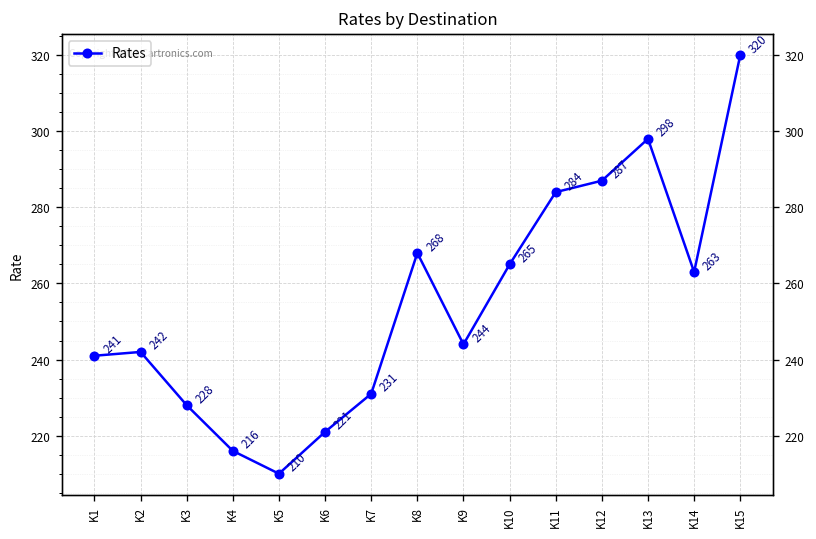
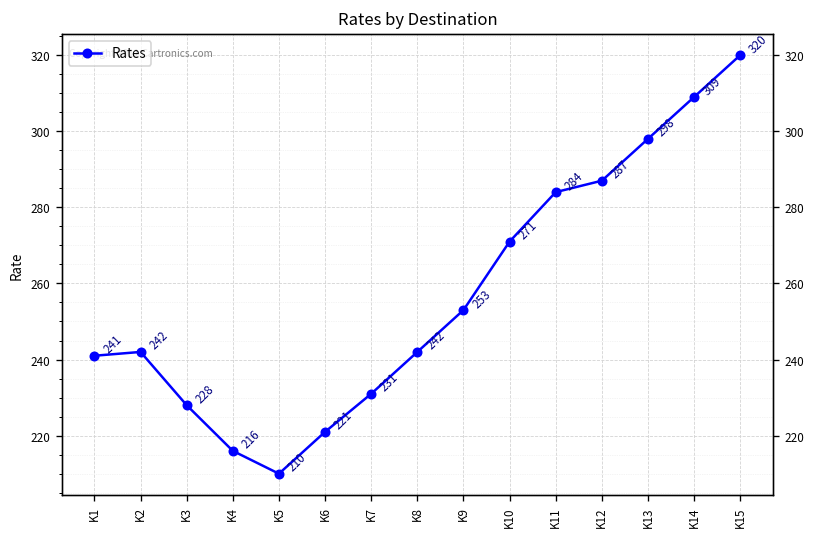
K8: 268 -> 242
K9: 244 -> 253
K10: 265 -> 271
K14: 263 -> 309
